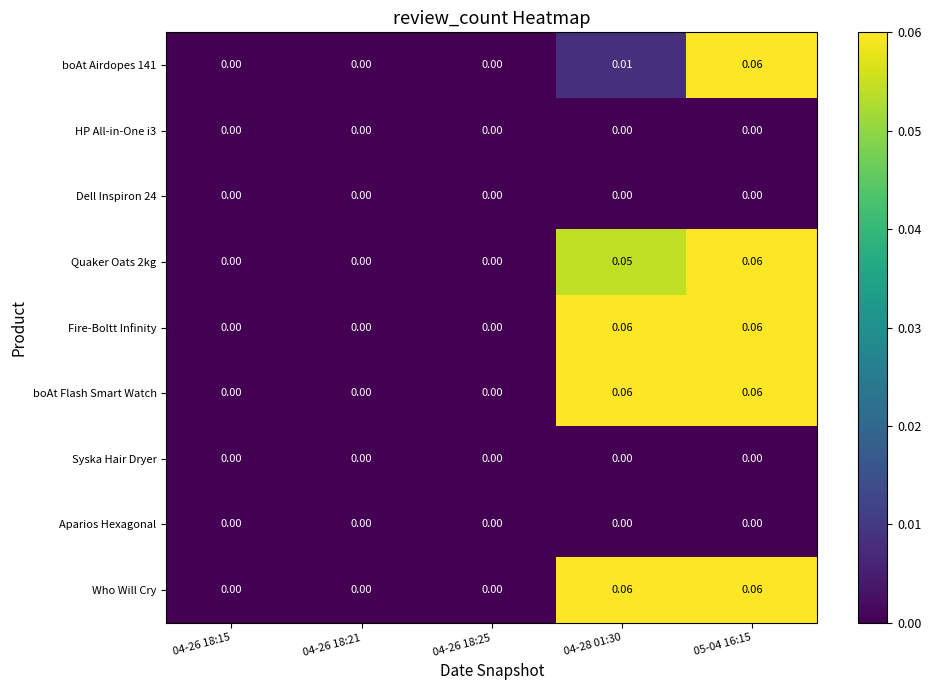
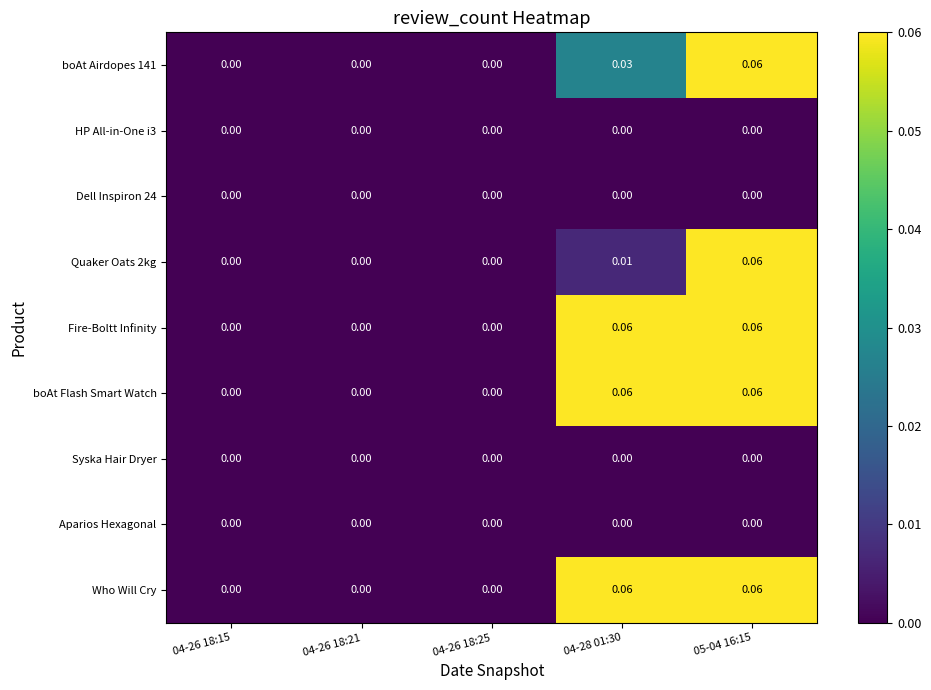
boAt Airdopes 141, 04-28 01:30: 0.01 -> 0.03
Quaker Oats 2kg, 04-28 01:30: 0.05 -> 0.01
